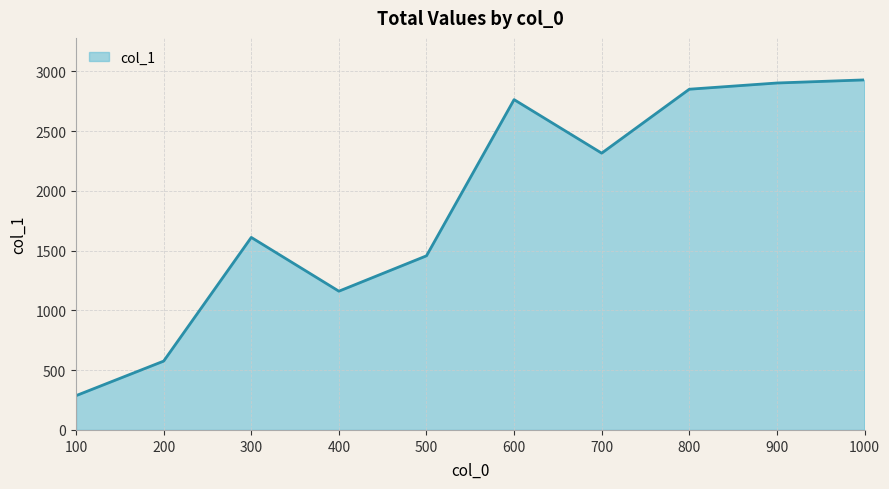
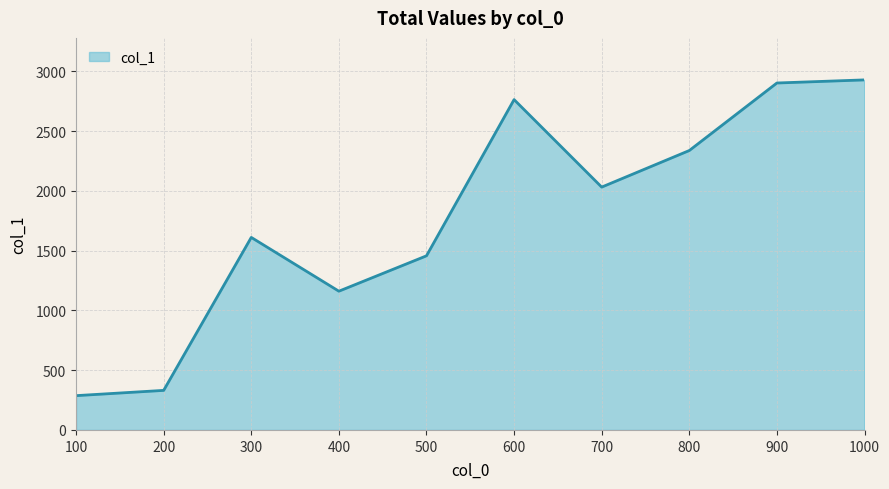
200: 580 -> 330
700: 2320 -> 2030
800: 2850 -> 2340
